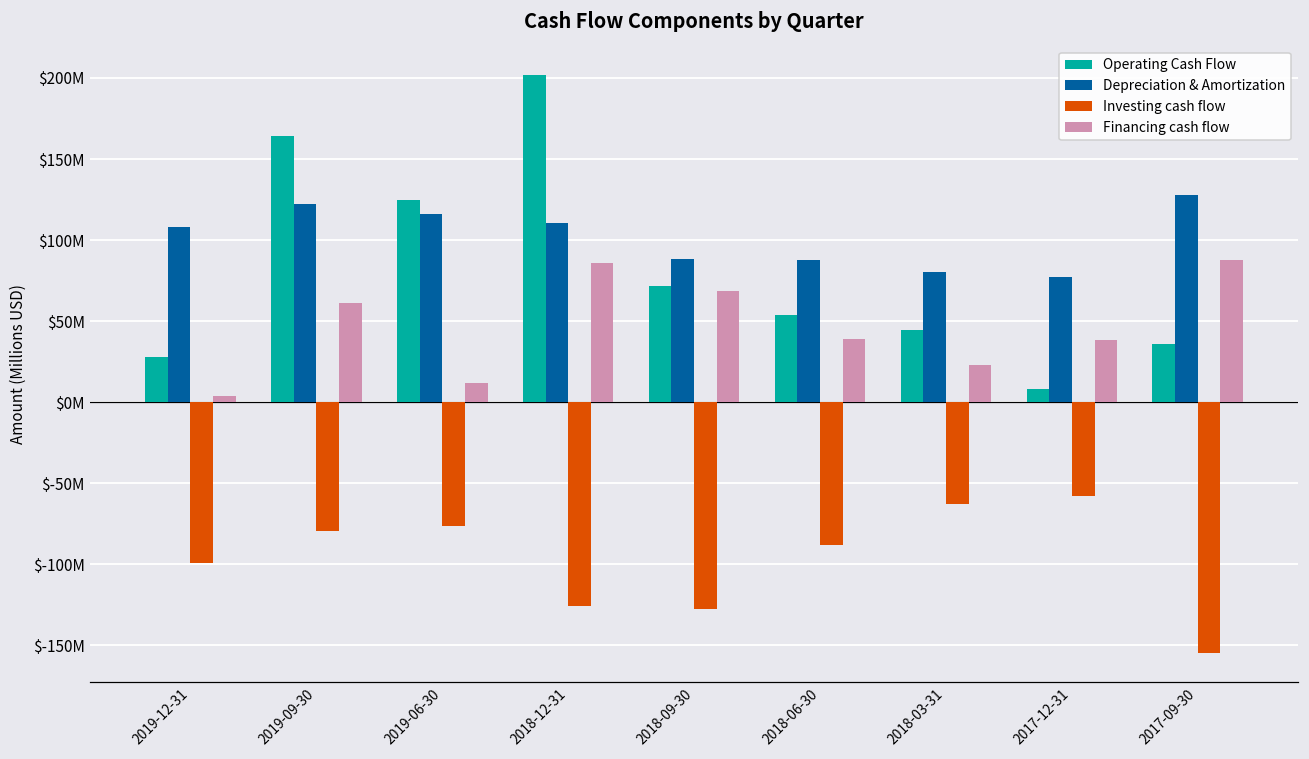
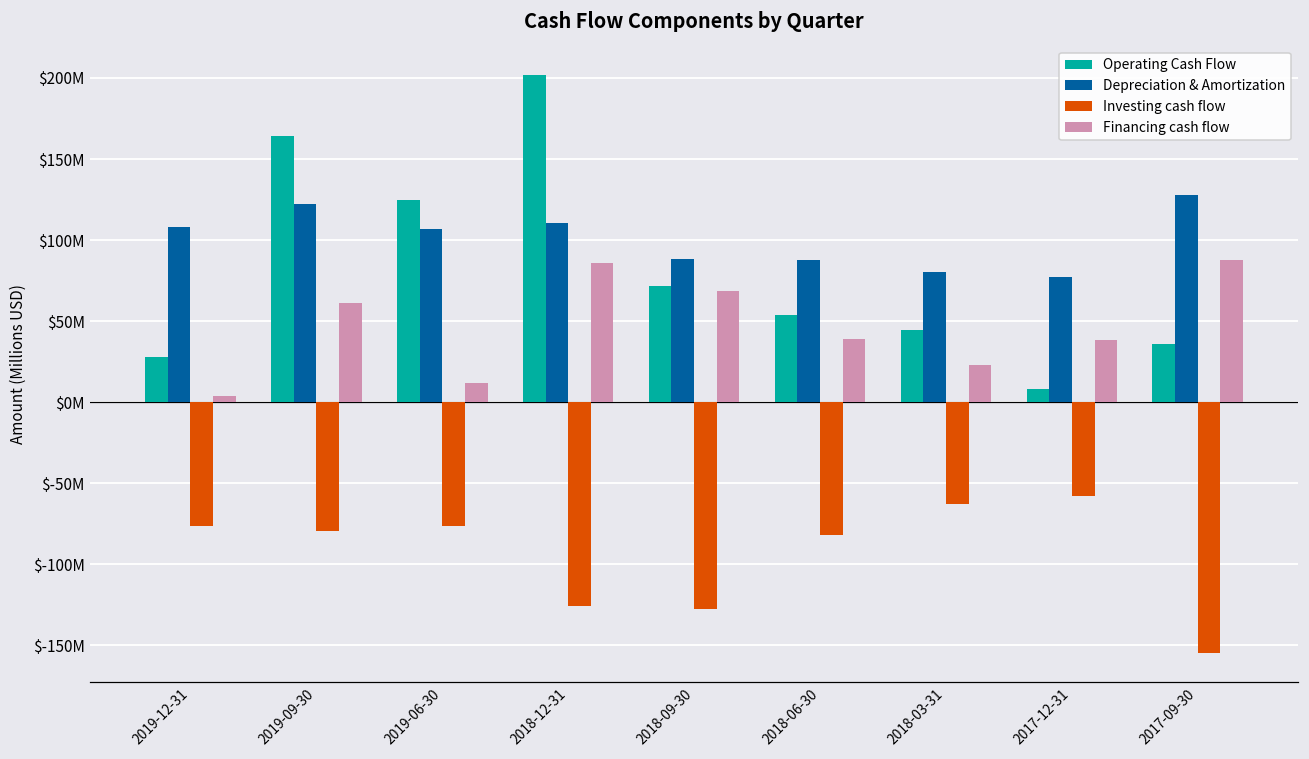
Investing cash flow, 2019-12-31: $-99000000 -> $-77000000
Depreciation & Amortization, 2019-06-30: $116000000 -> $107000000
Investing cash flow, 2018-06-30: $-88000000 -> $-82000000
